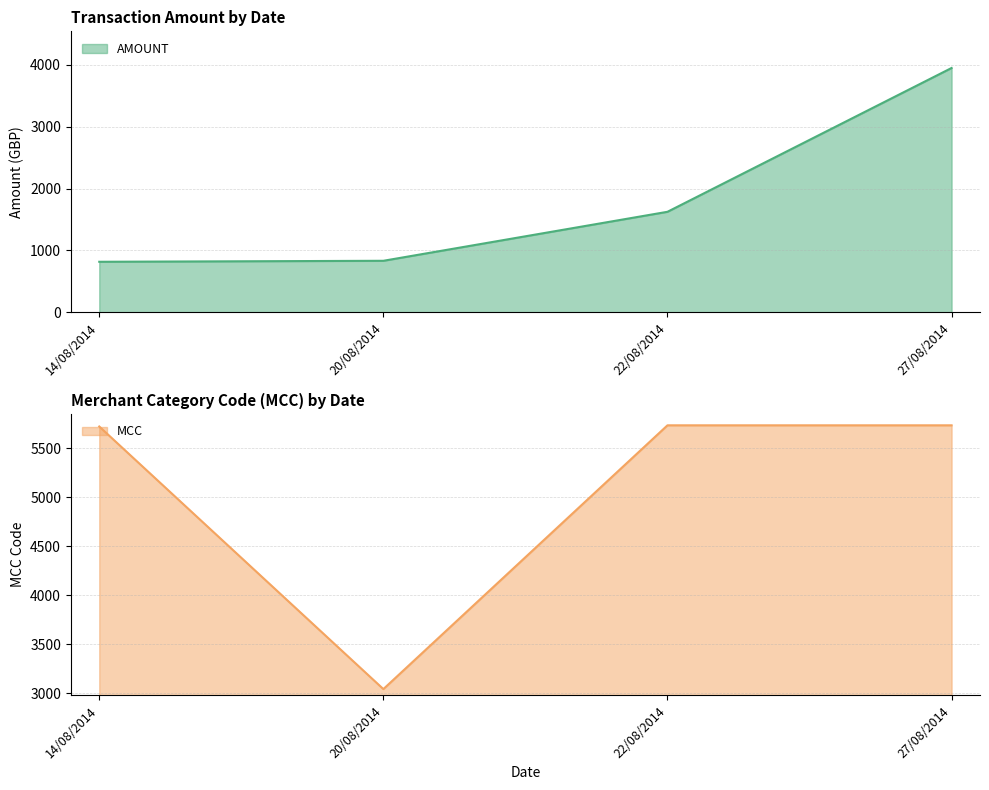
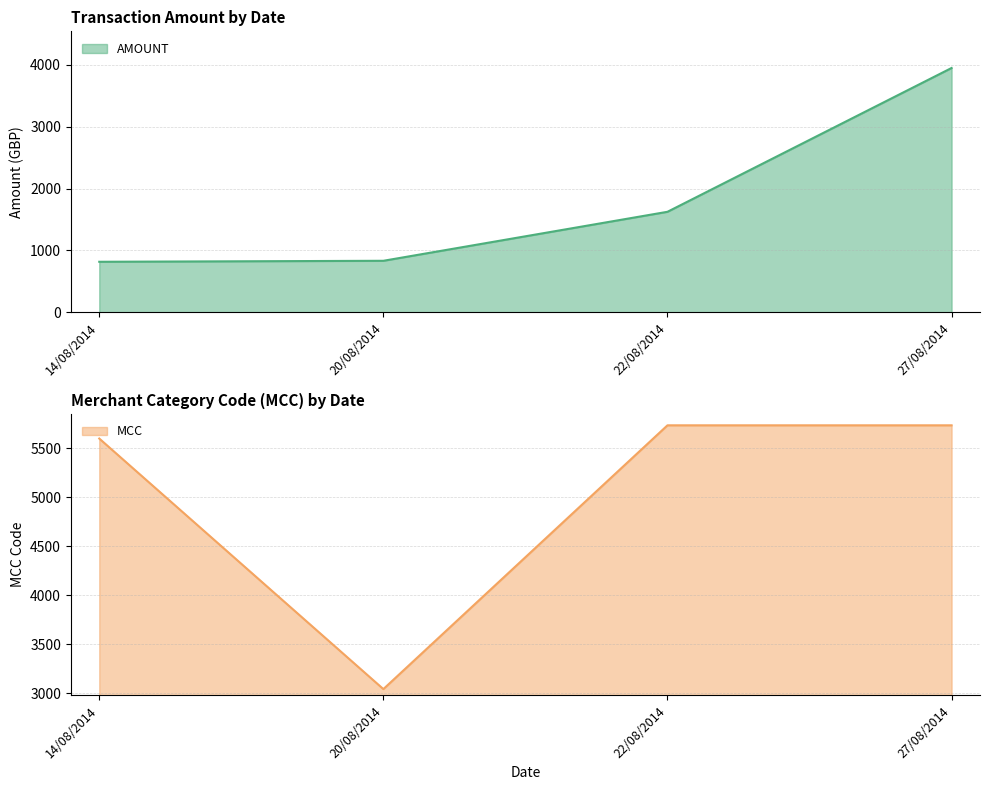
Merchant Category Code (MCC) by Date, 14/08/2014: 5700 -> 5600
